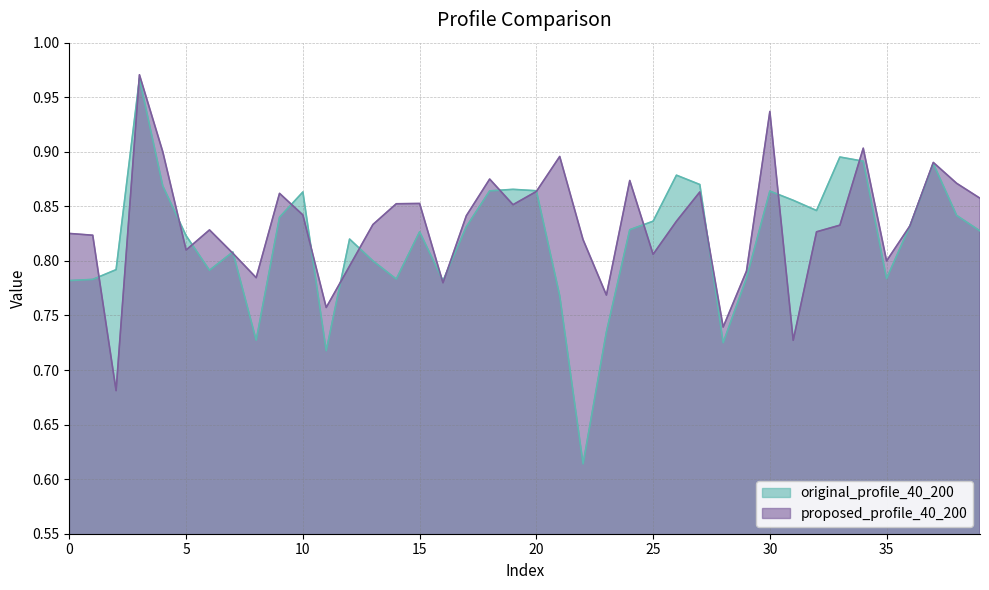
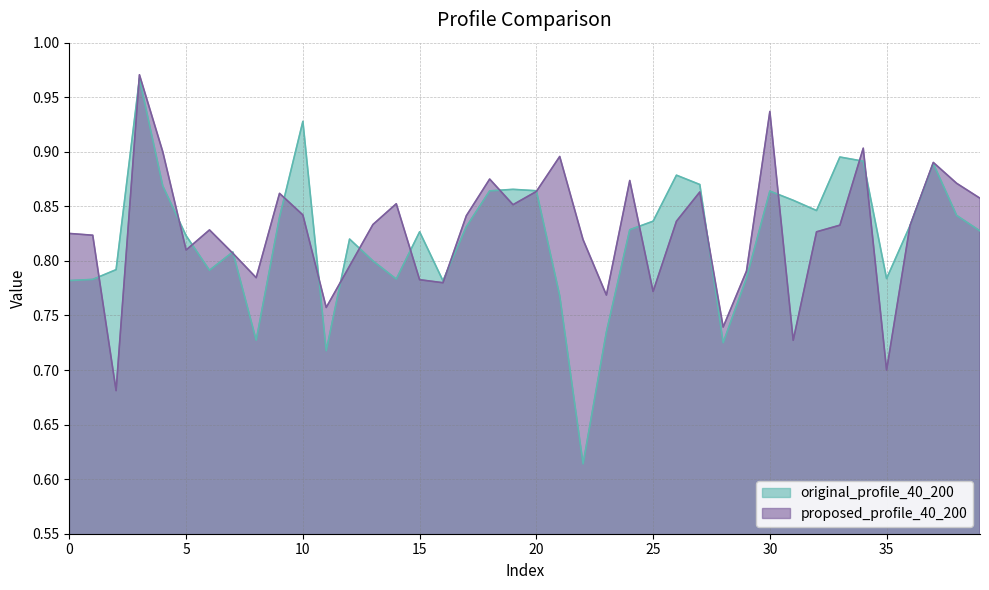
original_profile_40_200, 10: 0.863 -> 0.928
proposed_profile_40_200, 15: 0.853 -> 0.783
proposed_profile_40_200, 25: 0.806 -> 0.772
proposed_profile_40_200, 35: 0.8 -> 0.7
